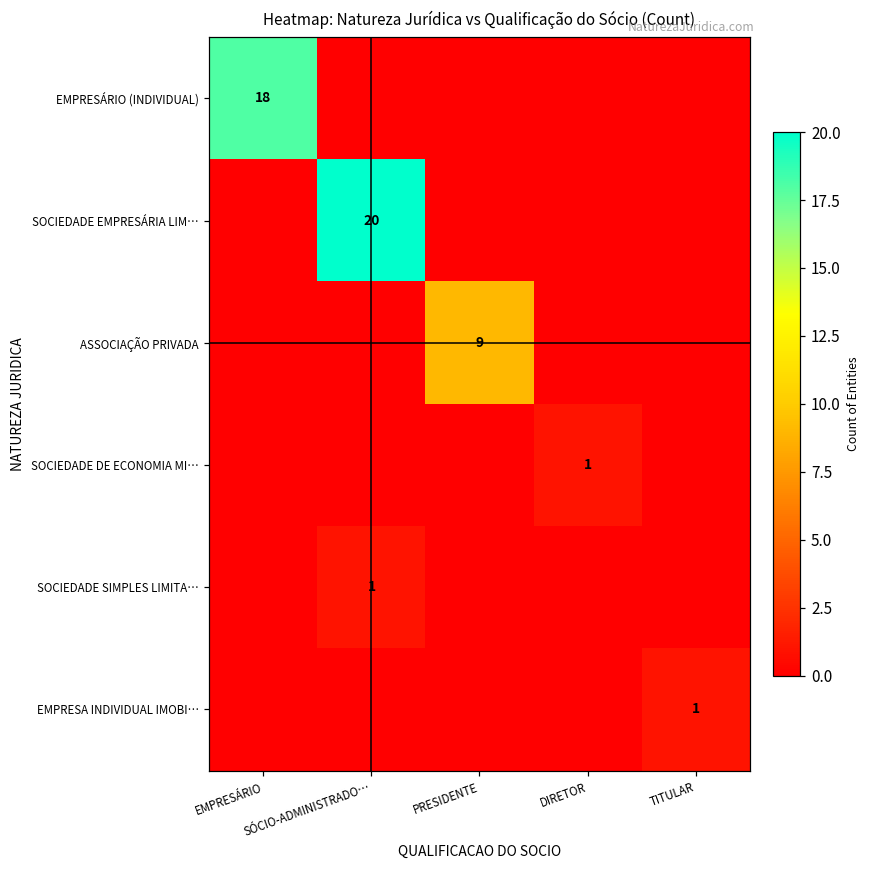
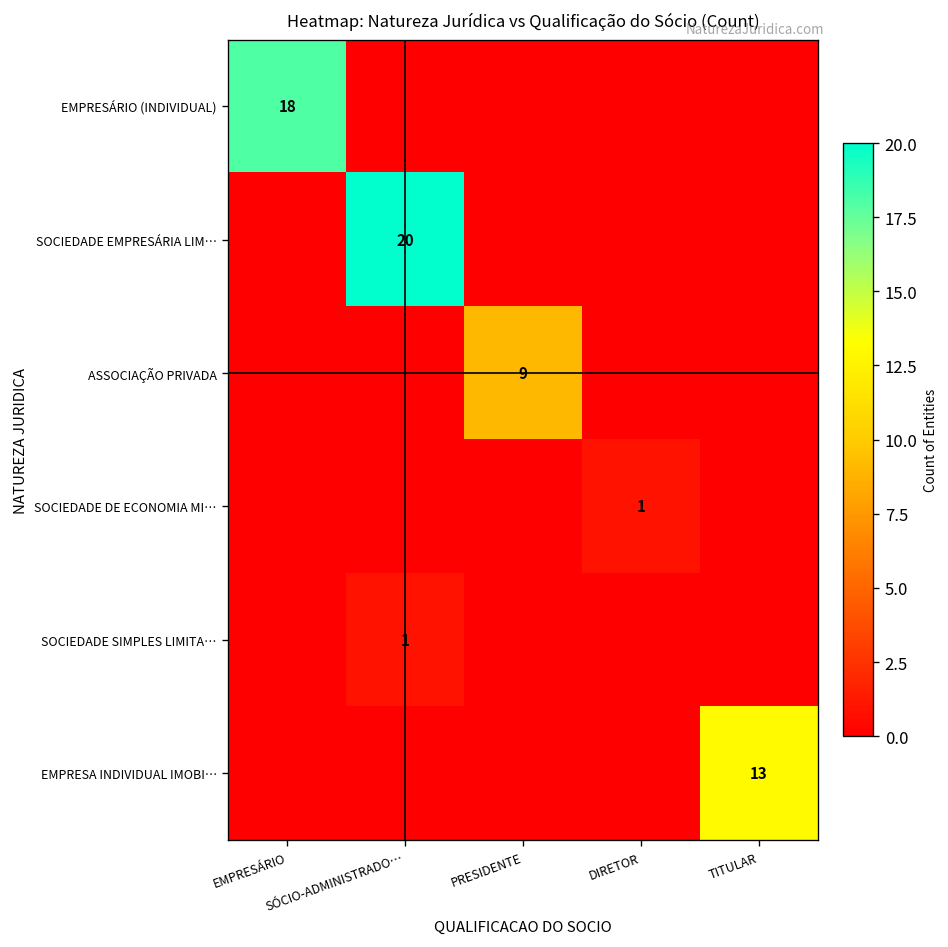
EMPRESA INDIVIDUAL IMOBI…, TITULAR: 1 -> 13
